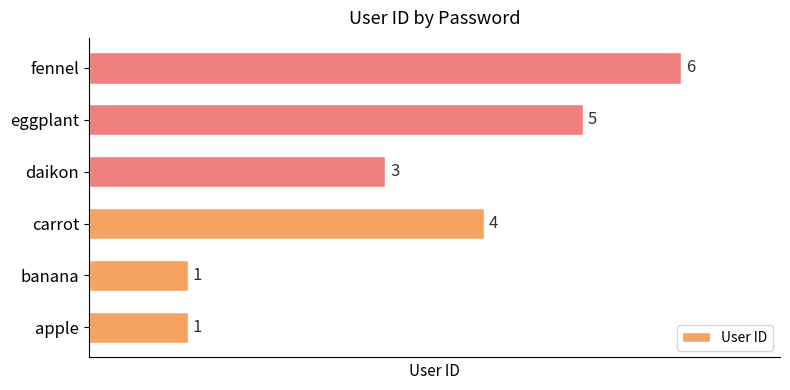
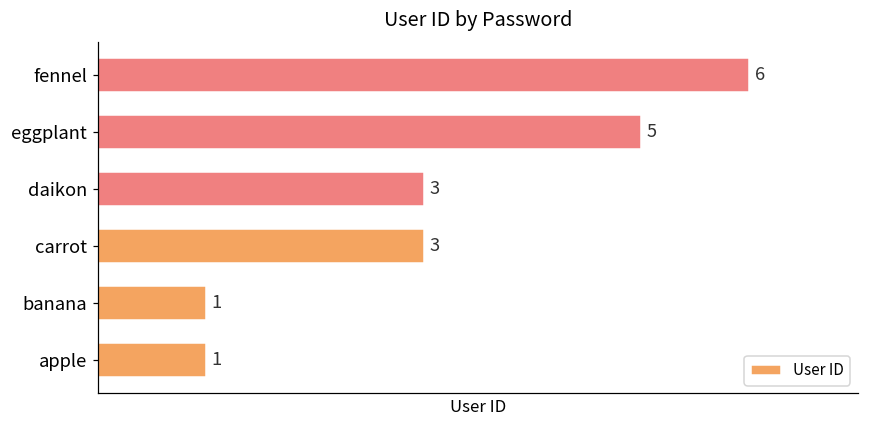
carrot: 4 -> 3
